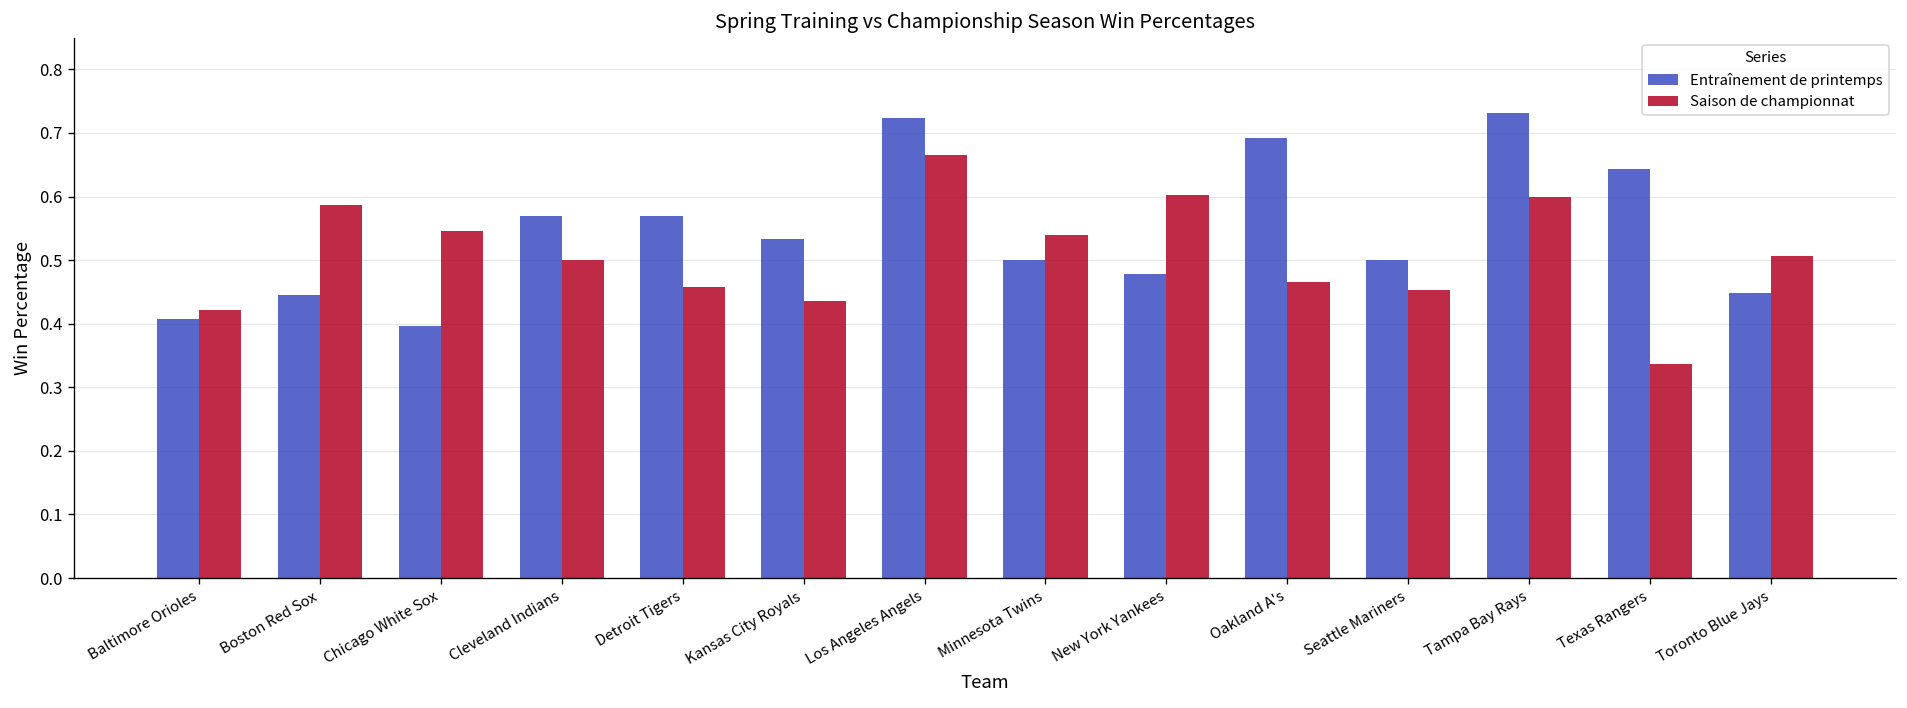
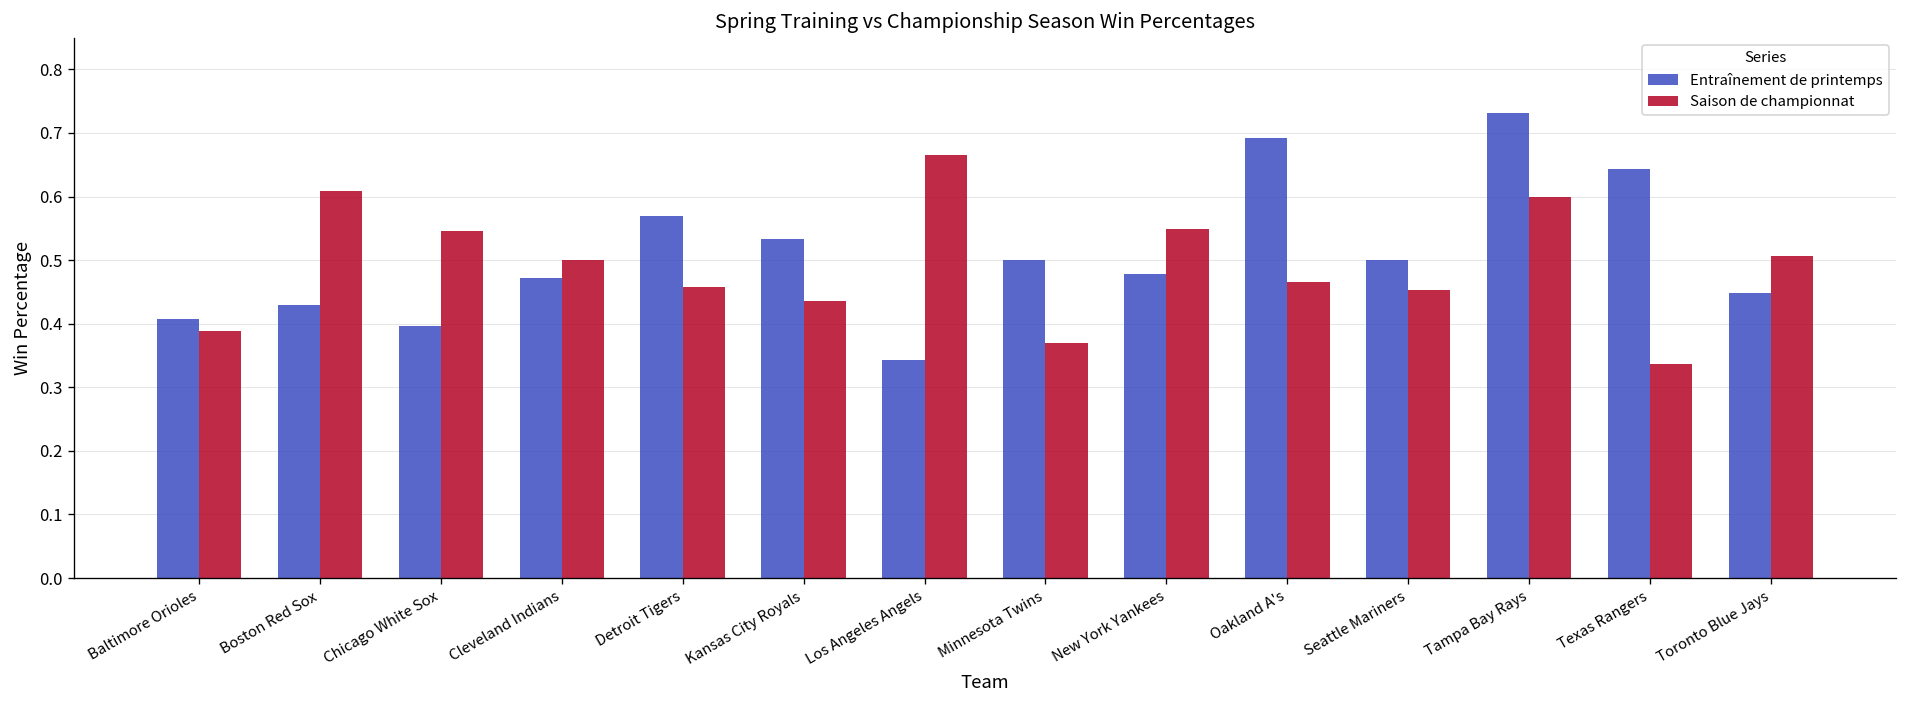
Saison de championnat, Baltimore Orioles: 0.42 -> 0.39
Entraînement de printemps, Boston Red Sox: 0.45 -> 0.43
Saison de championnat, Boston Red Sox: 0.59 -> 0.61
Entraînement de printemps, Cleveland Indians: 0.57 -> 0.47
Entraînement de printemps, Los Angeles Angels: 0.72 -> 0.34
Saison de championnat, Minnesota Twins: 0.54 -> 0.37
Saison de championnat, New York Yankees: 0.60 -> 0.55
